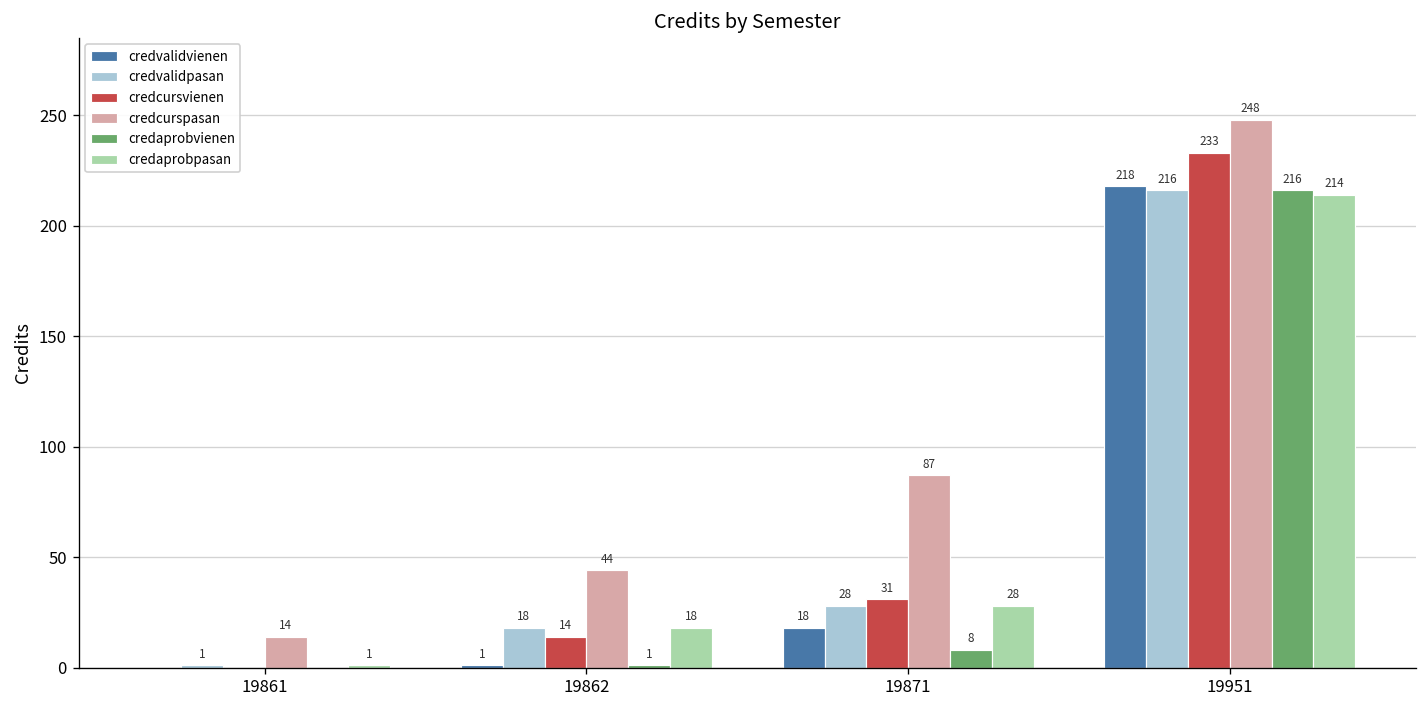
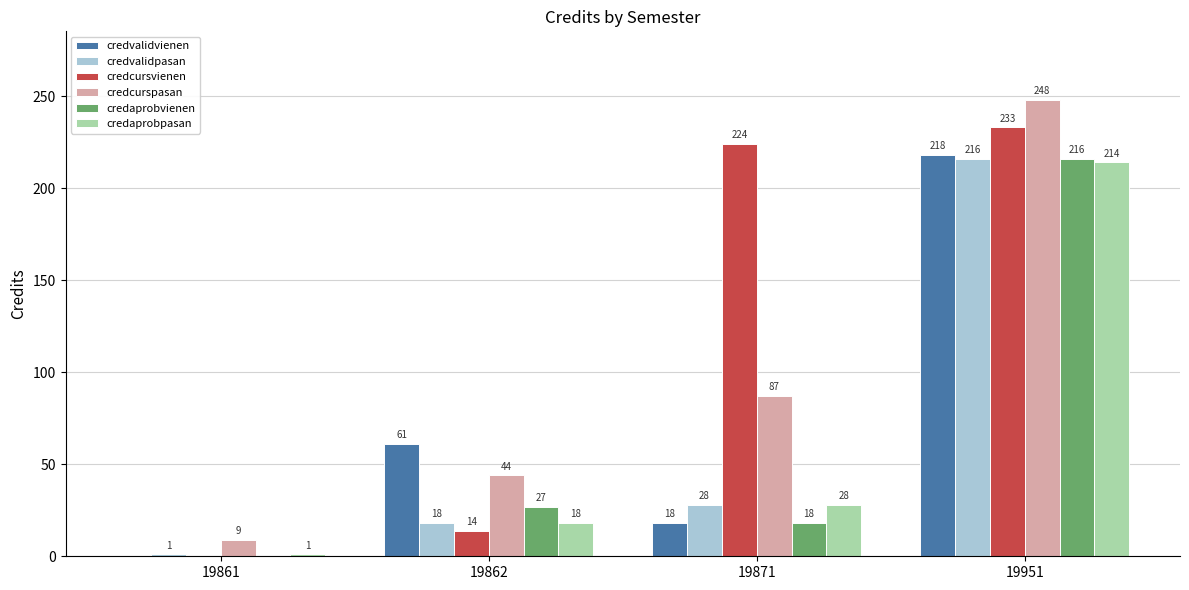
credcurspasan, 19861: 14 -> 9
credvalidvienen, 19862: 1 -> 61
credaprobvienen, 19862: 1 -> 27
credcursvienen, 19871: 31 -> 224
credaprobvienen, 19871: 8 -> 18
